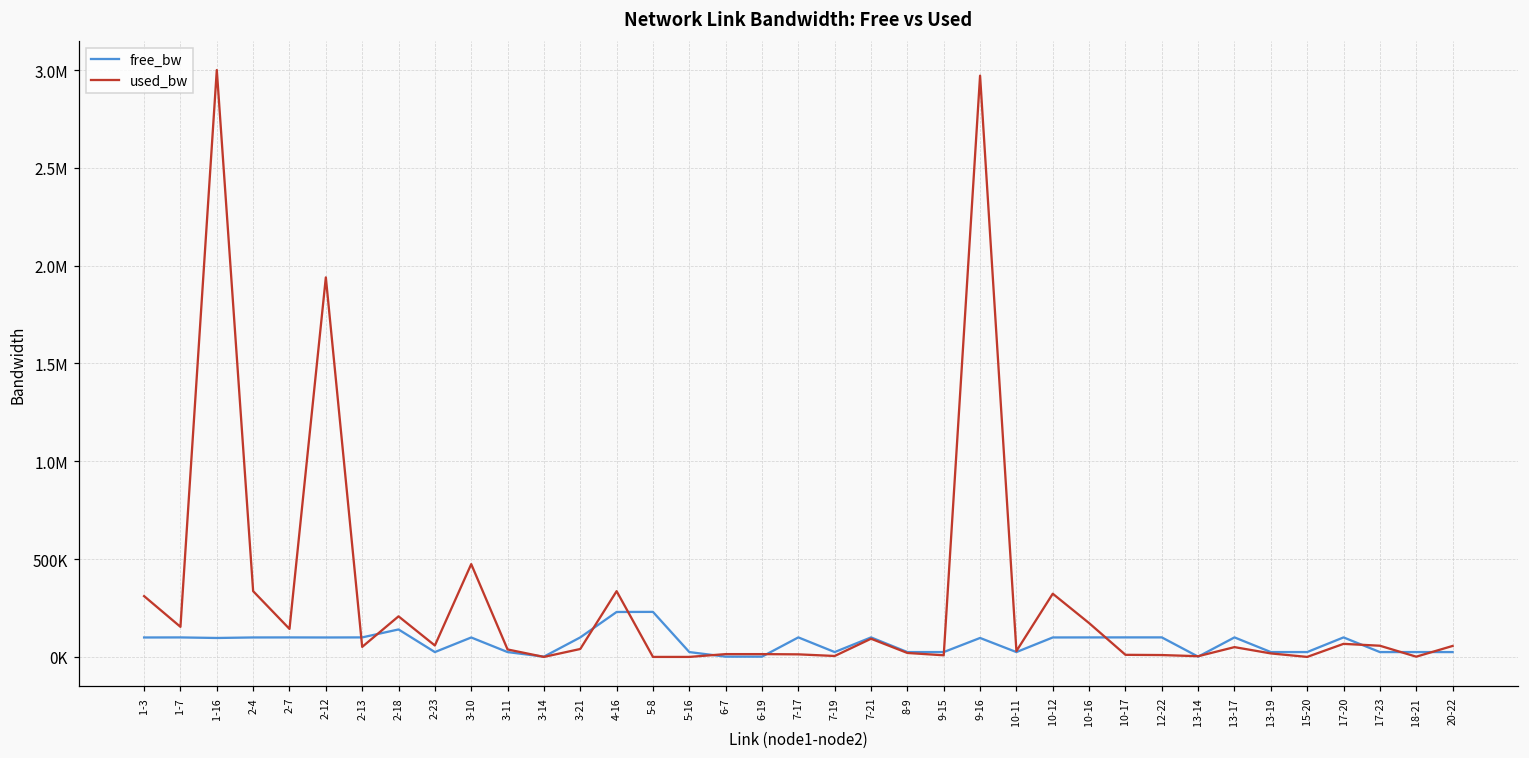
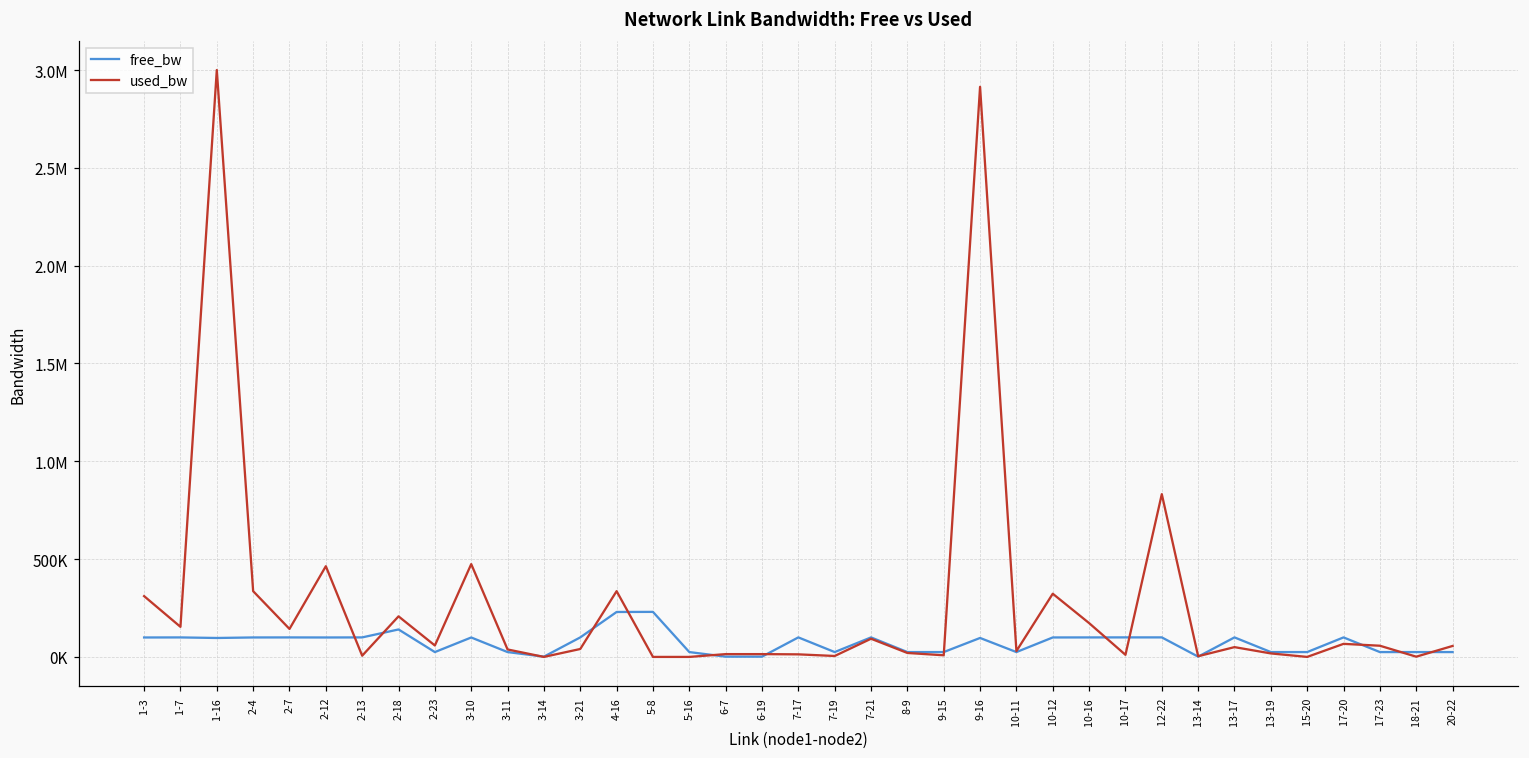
used_bw, 2-12: 1940000 -> 460000
used_bw, 2-13: 50000 -> 10000
used_bw, 9-16: 2970000 -> 2910000
used_bw, 12-22: 10000 -> 830000
